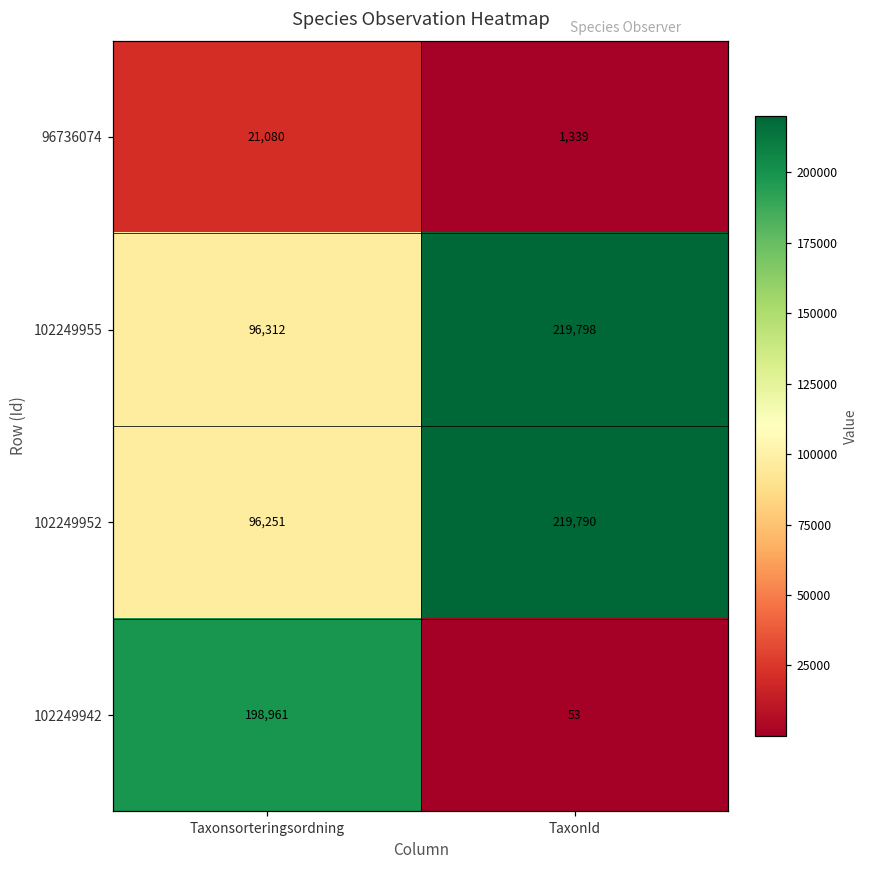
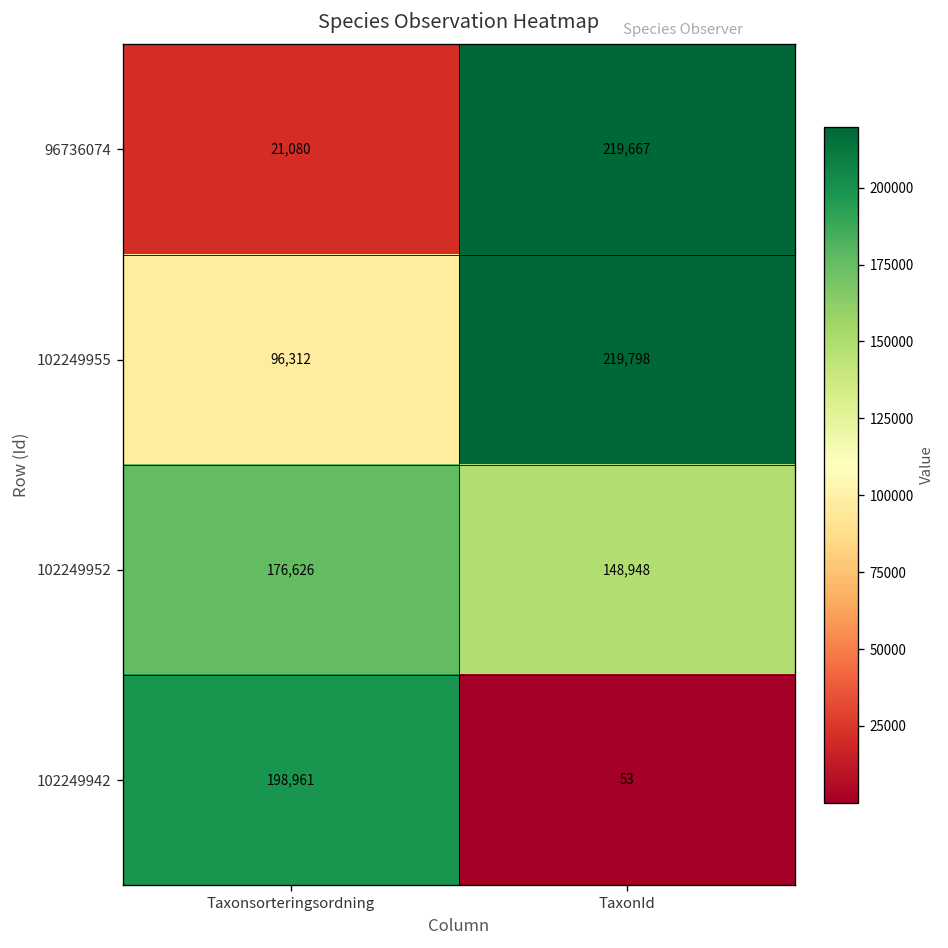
96736074, TaxonId: 1,339 -> 219,667
102249952, Taxonsorteringsordning: 96,251 -> 176,626
102249952, TaxonId: 219,790 -> 148,948
